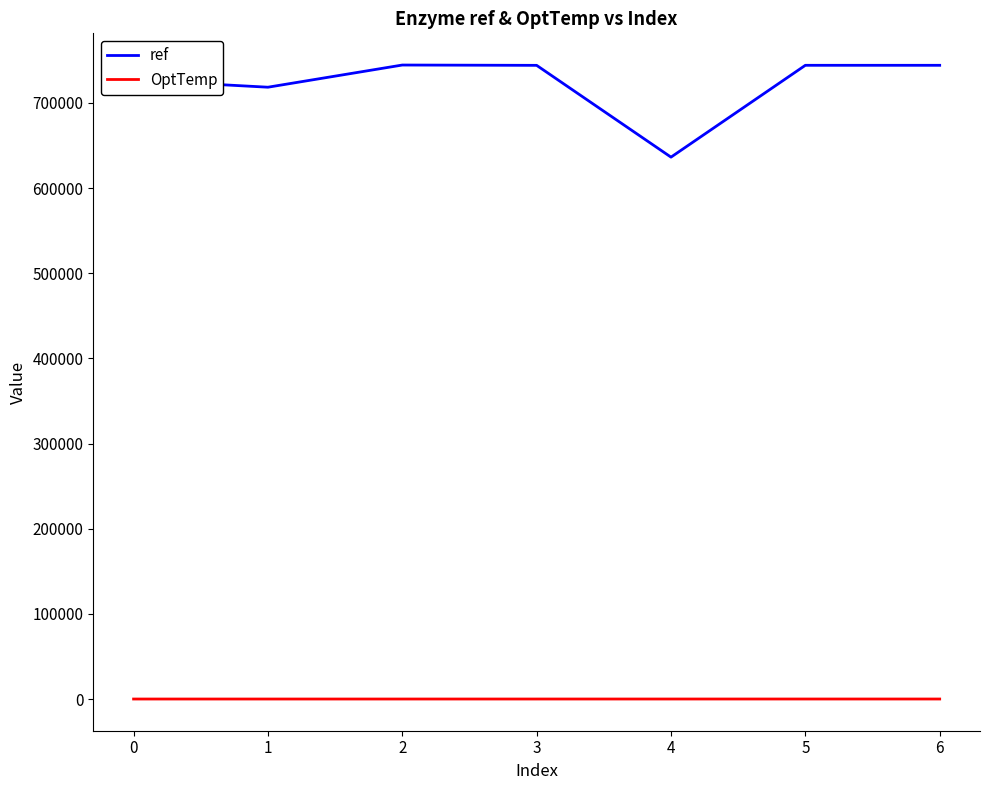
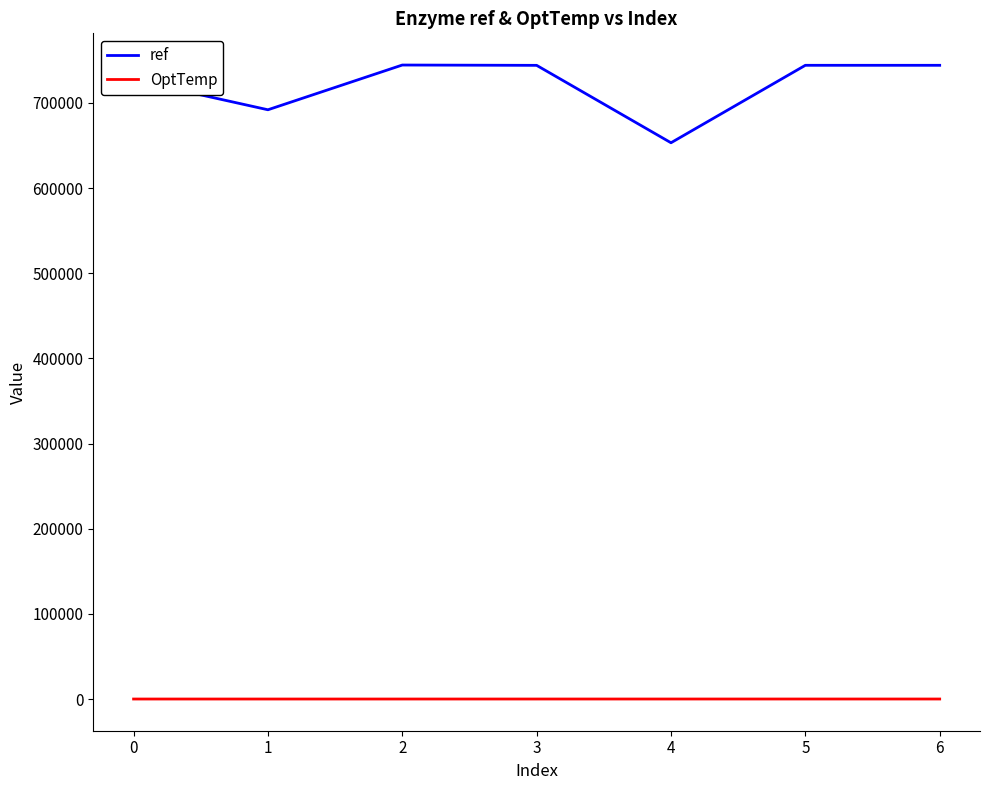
ref, 1: 720000 -> 690000
ref, 4: 640000 -> 650000
